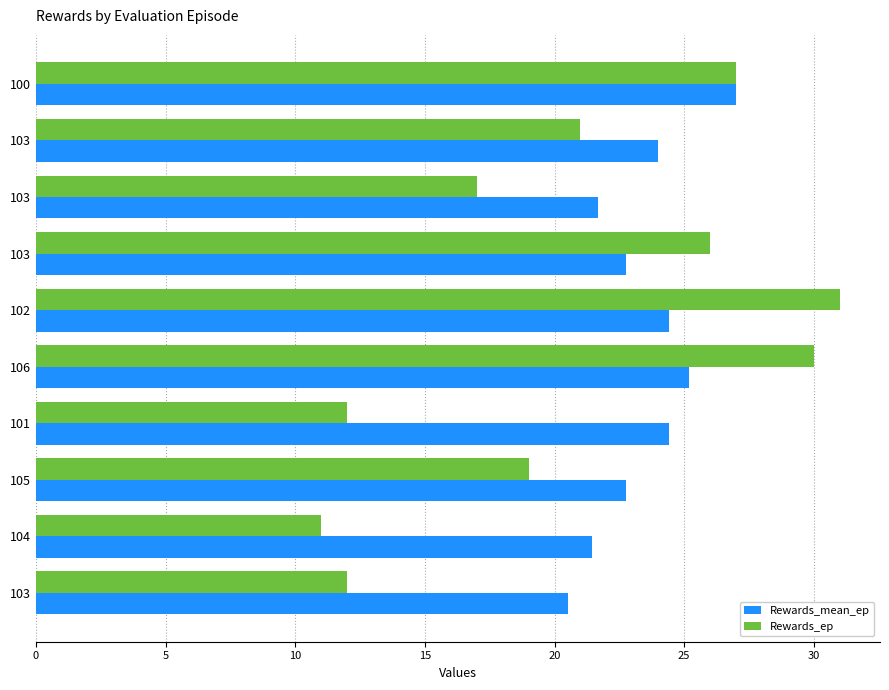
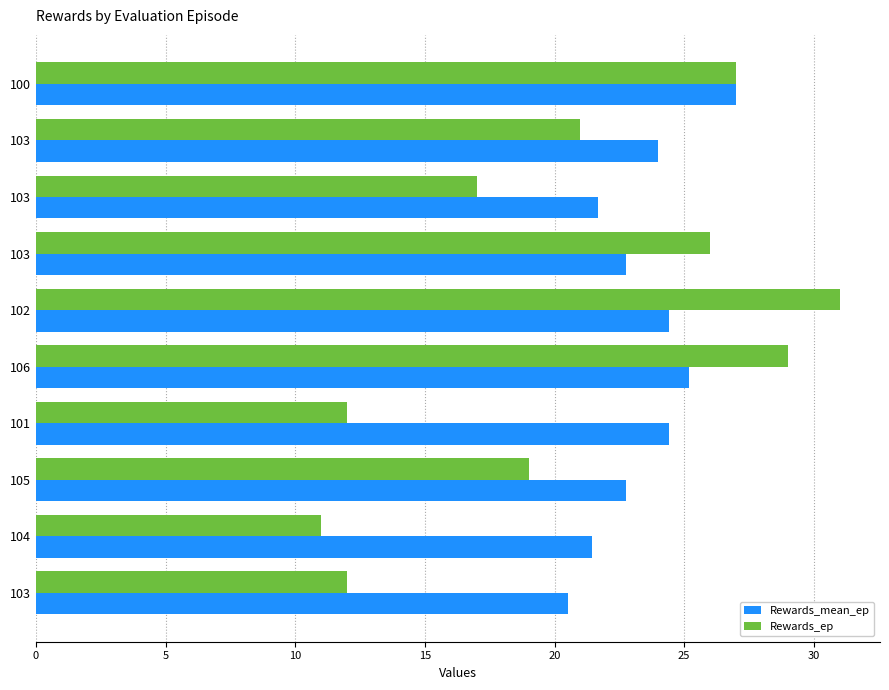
Rewards_ep, 106: 30 -> 29
